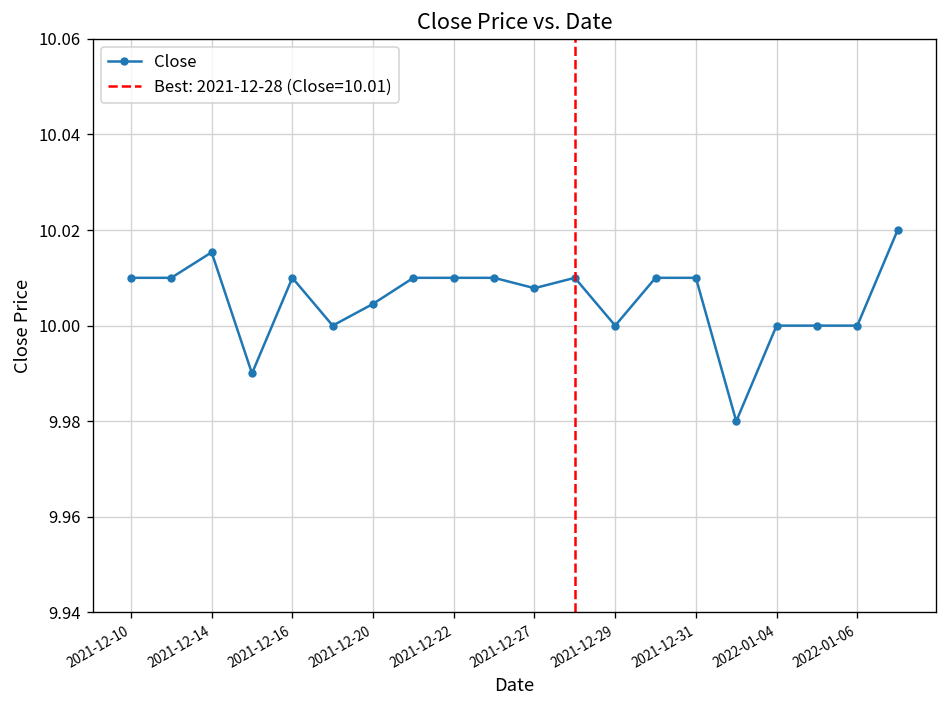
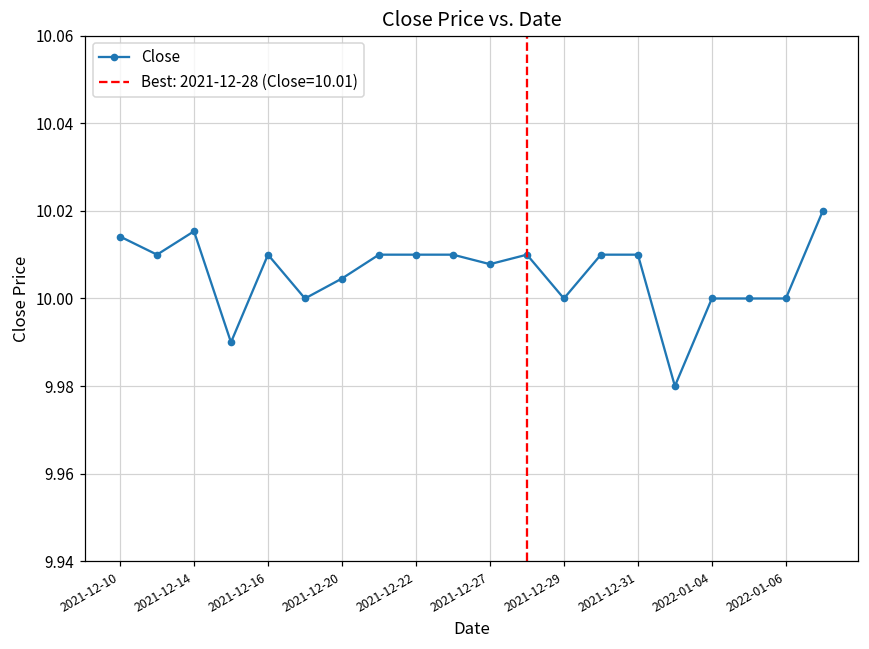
2021-12-10: 10.010 -> 10.014
